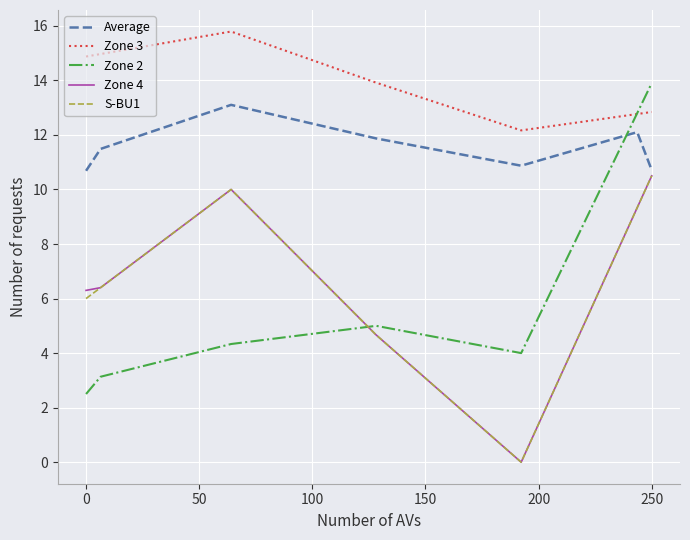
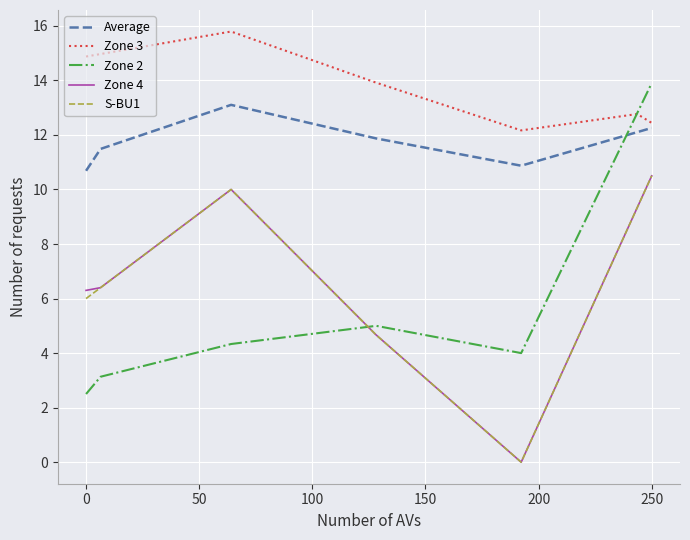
Average, 250: 10.7 -> 12.3
Zone 3, 250: 12.8 -> 12.4
